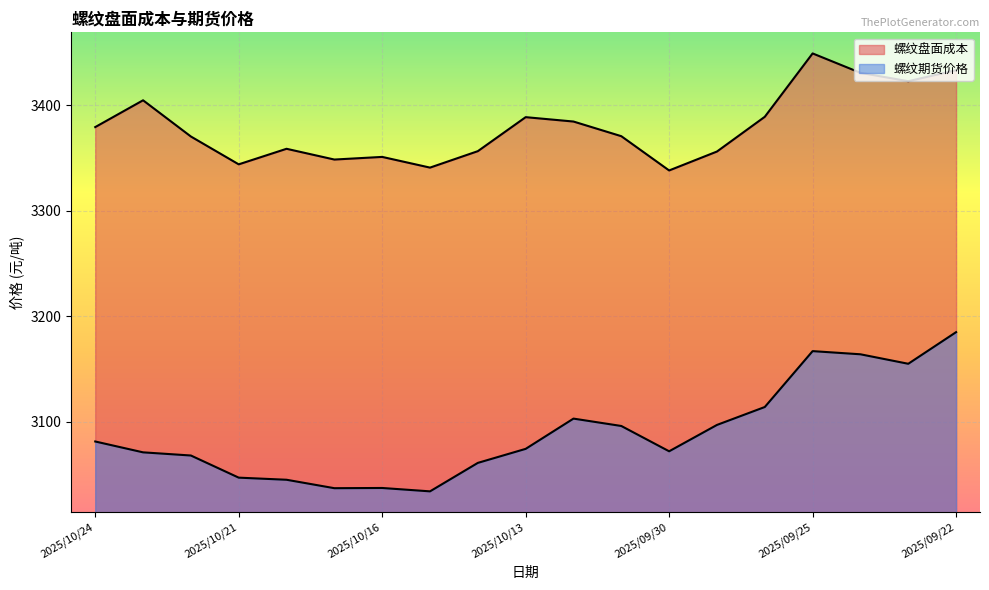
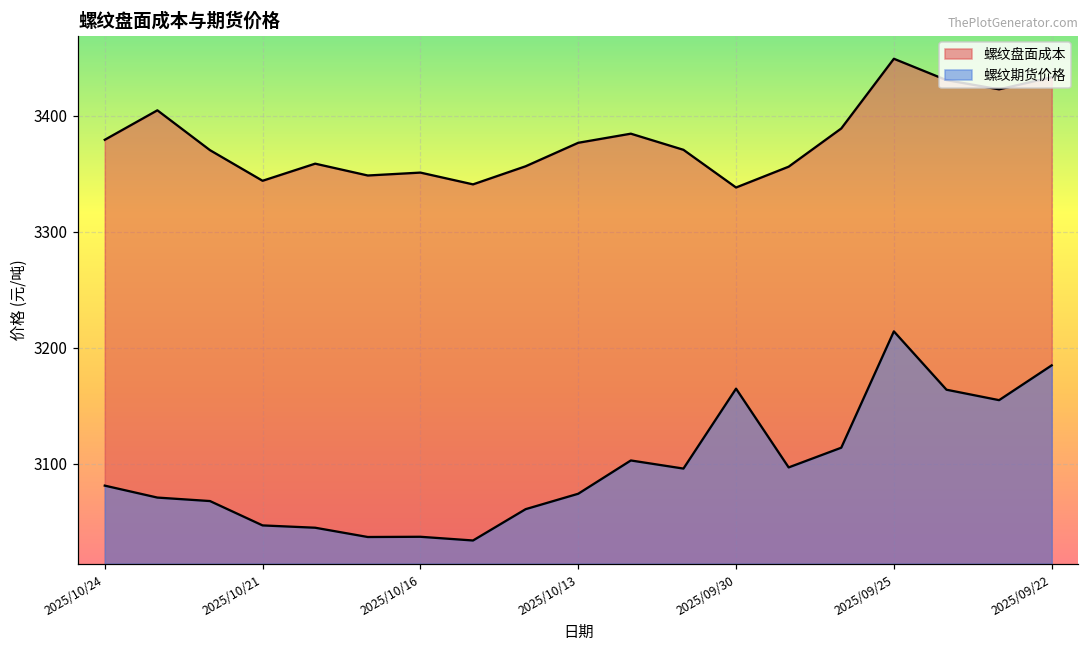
螺纹盘面成本, 2025/10/13: 3389 -> 3377
螺纹期货价格, 2025/09/30: 3072 -> 3165
螺纹期货价格, 2025/09/25: 3167 -> 3214
